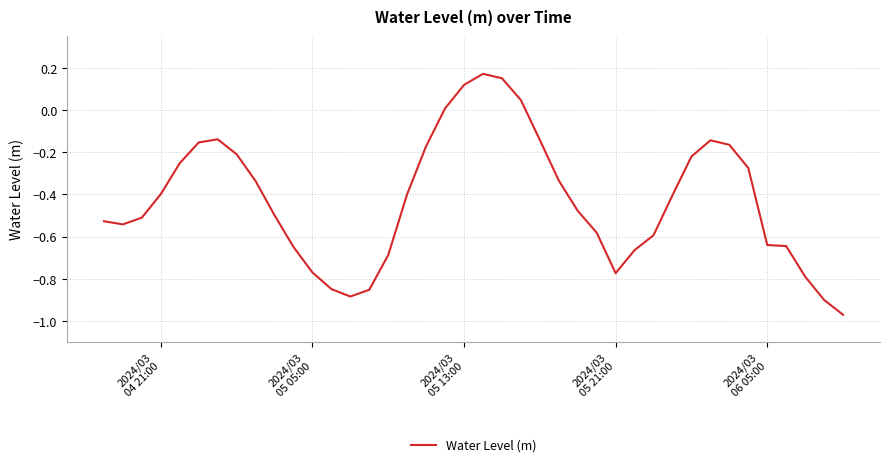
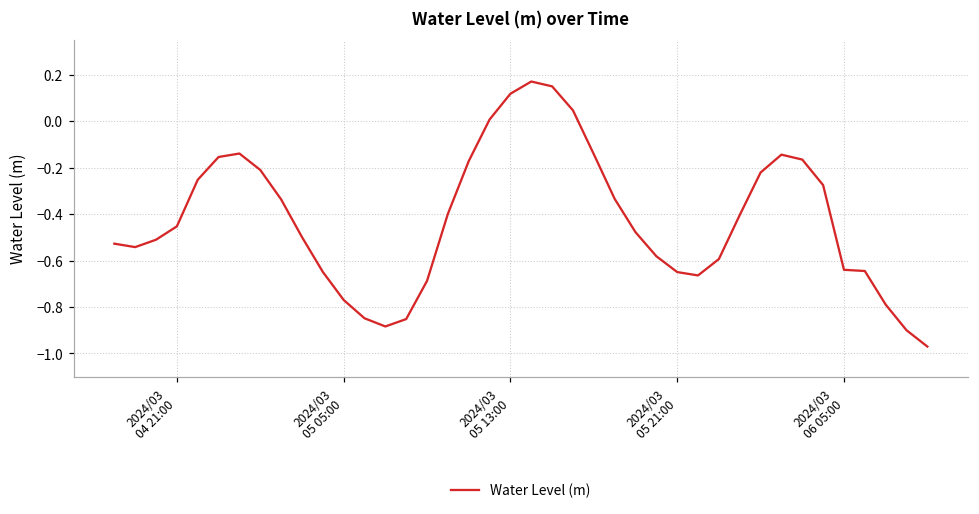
2024/03 04 21:00: -0.40 -> -0.45
2024/03 05 21:00: -0.77 -> -0.65
